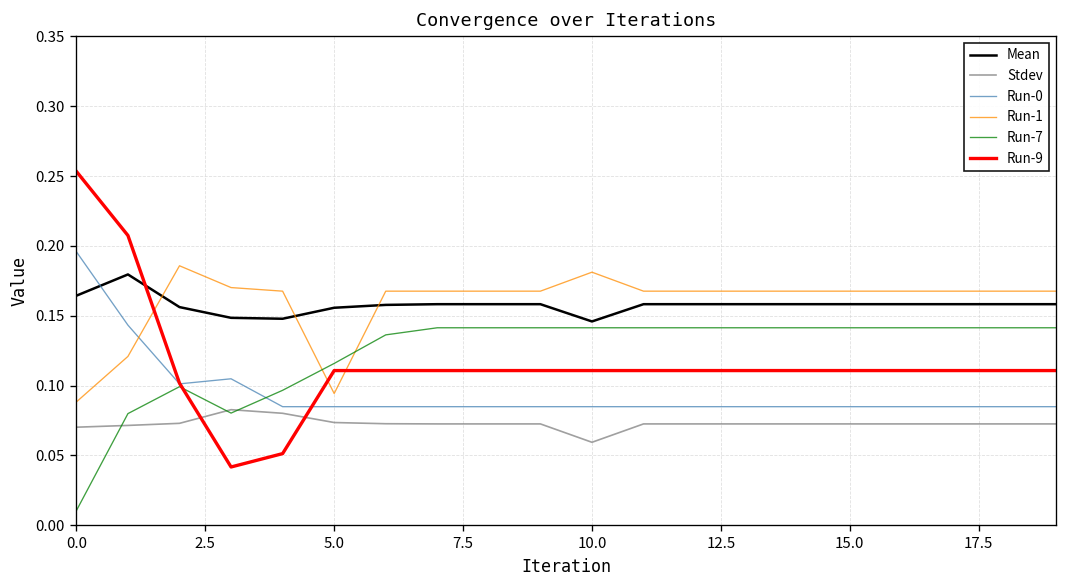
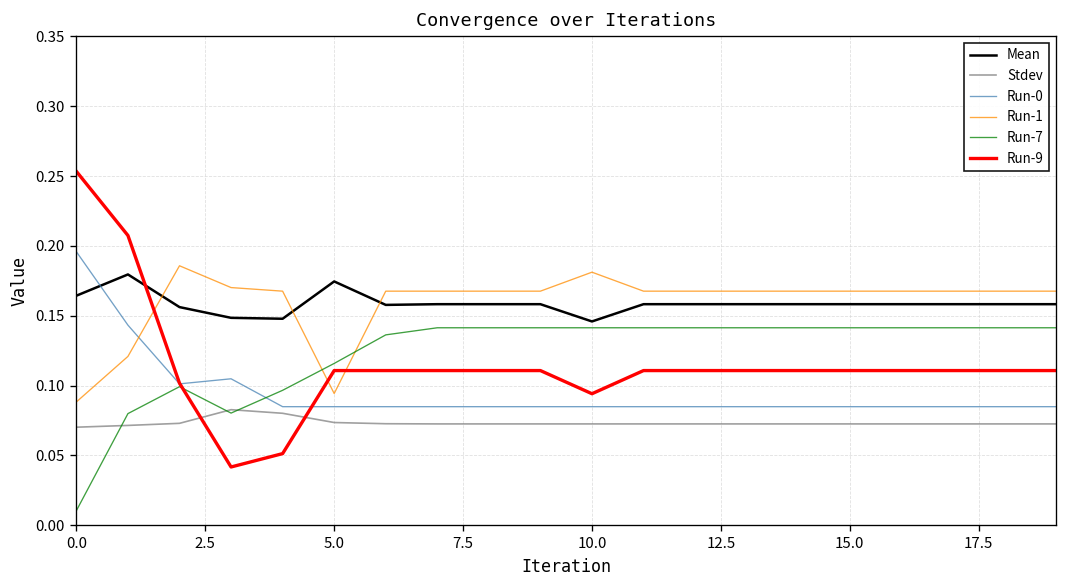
Mean, 5.0: 0.156 -> 0.175
Stdev, 10.0: 0.059 -> 0.073
Run-9, 10.0: 0.111 -> 0.094
